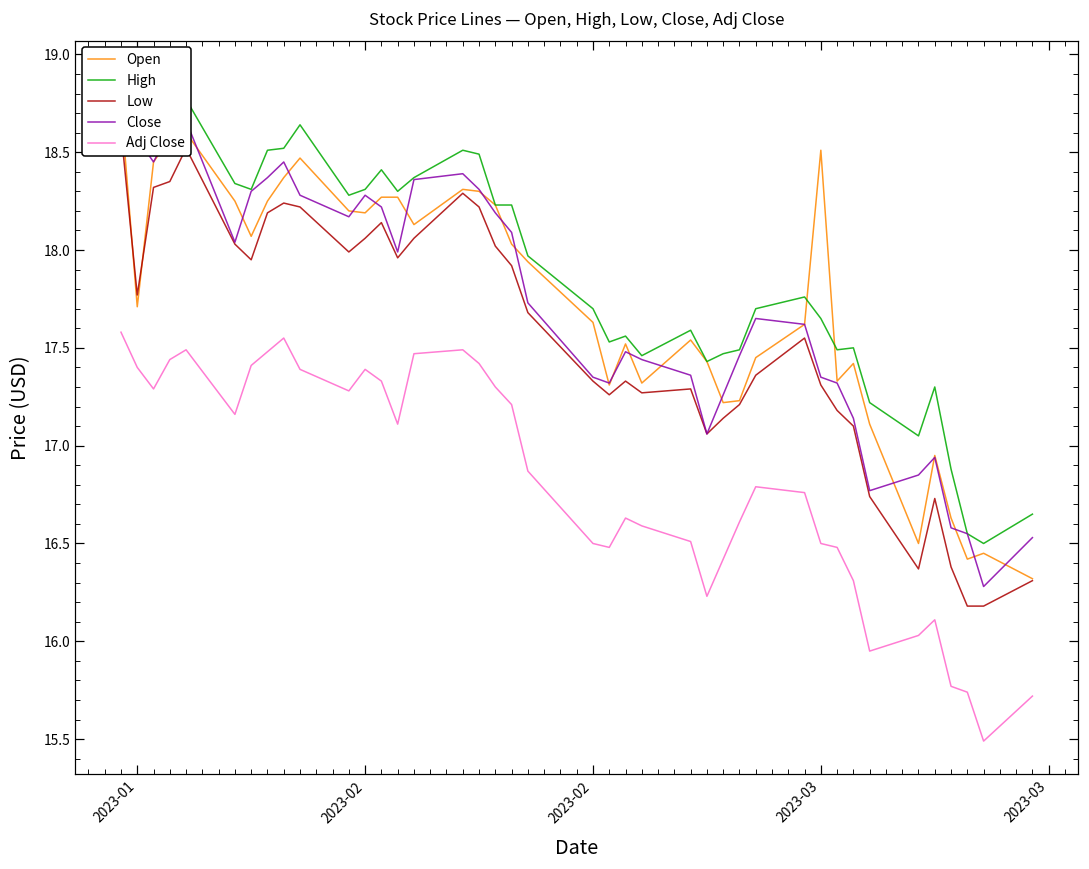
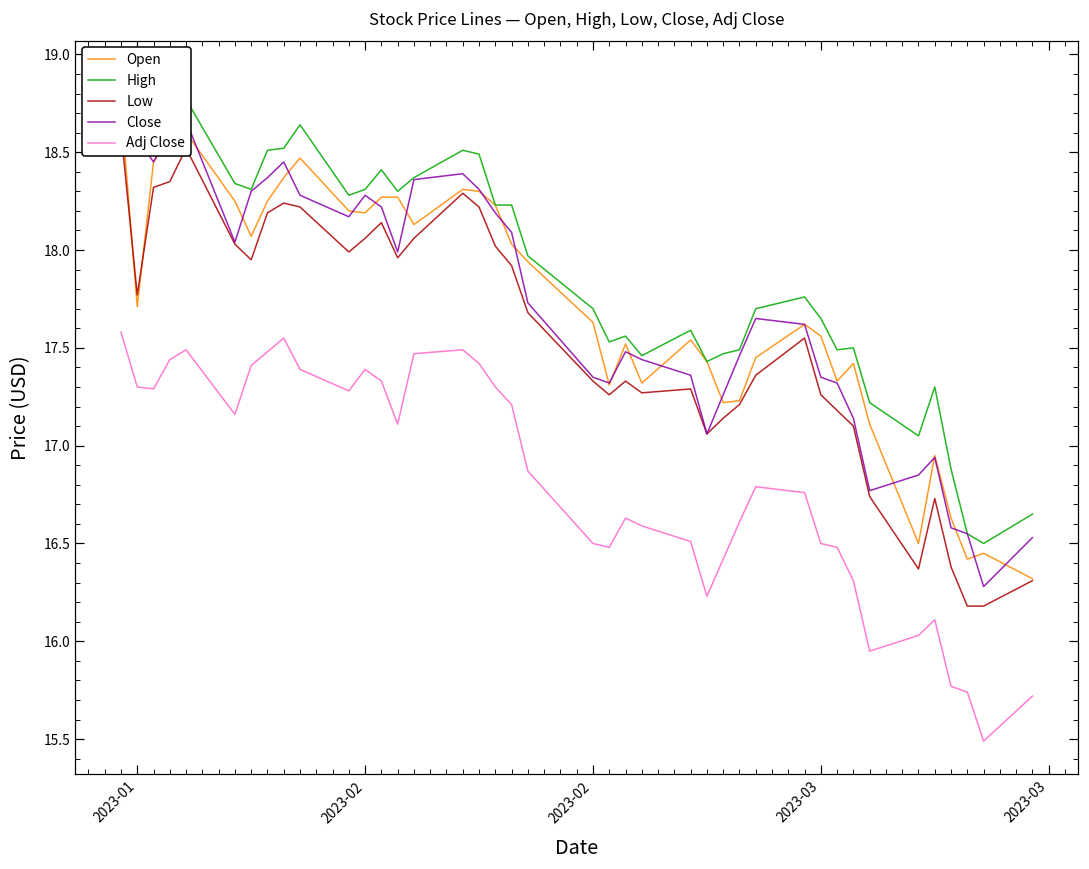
Adj Close, 2023-01: 17.4 -> 17.3
Open, 2023-03: 18.51 -> 17.56
Low, 2023-03: 17.31 -> 17.26
